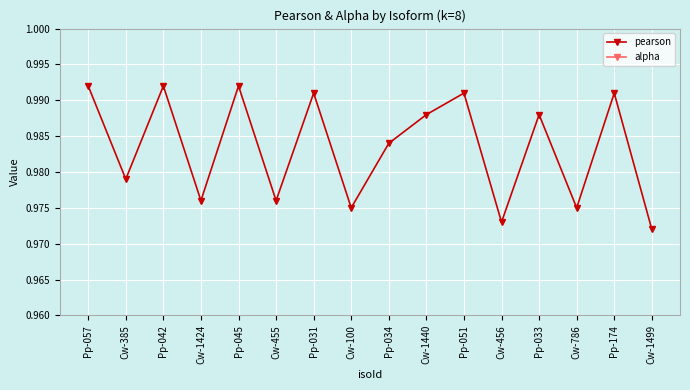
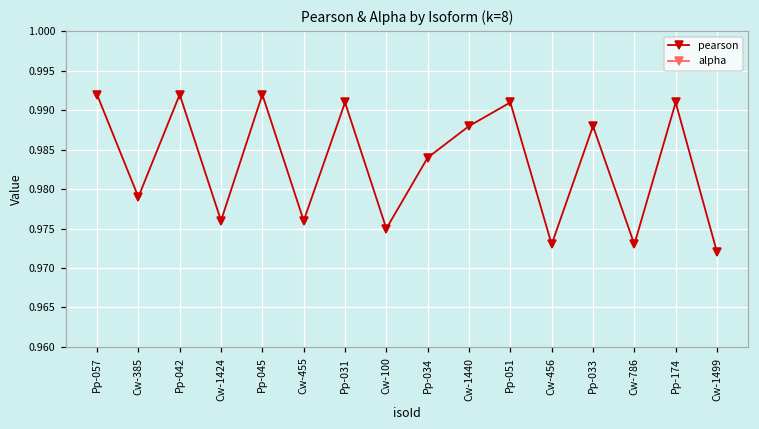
pearson, Cw-786: 0.975 -> 0.973
